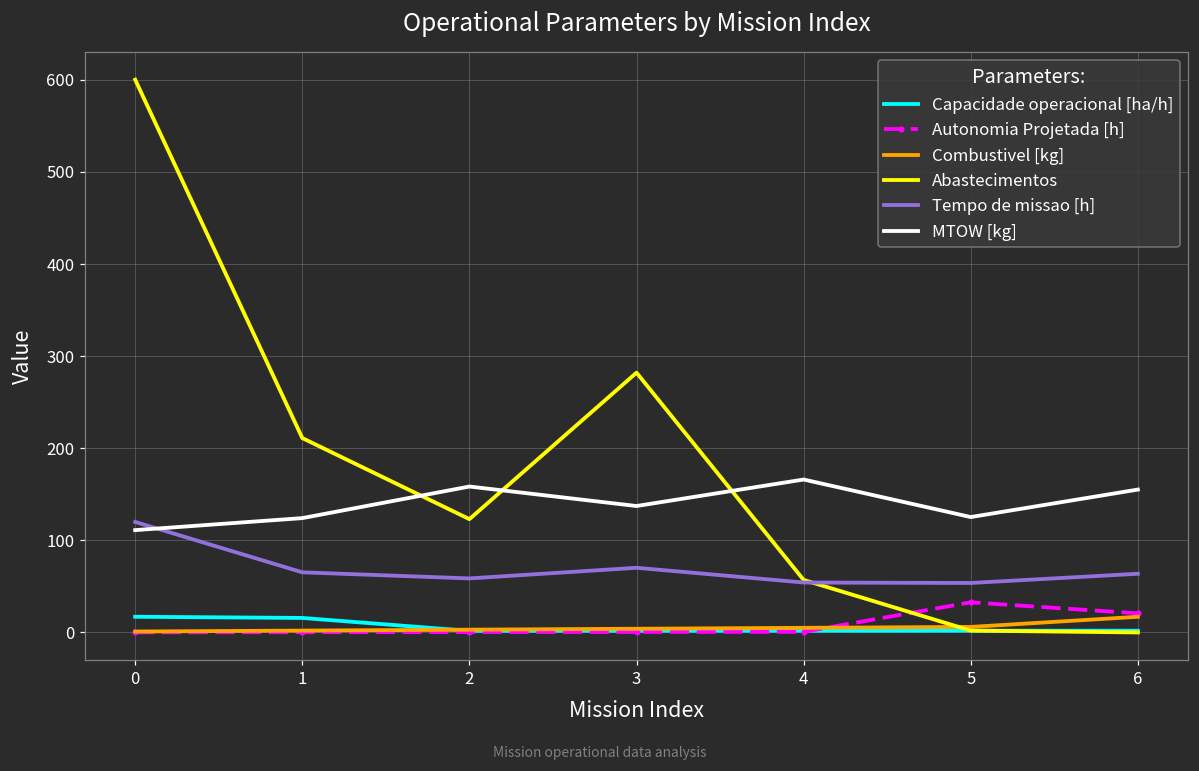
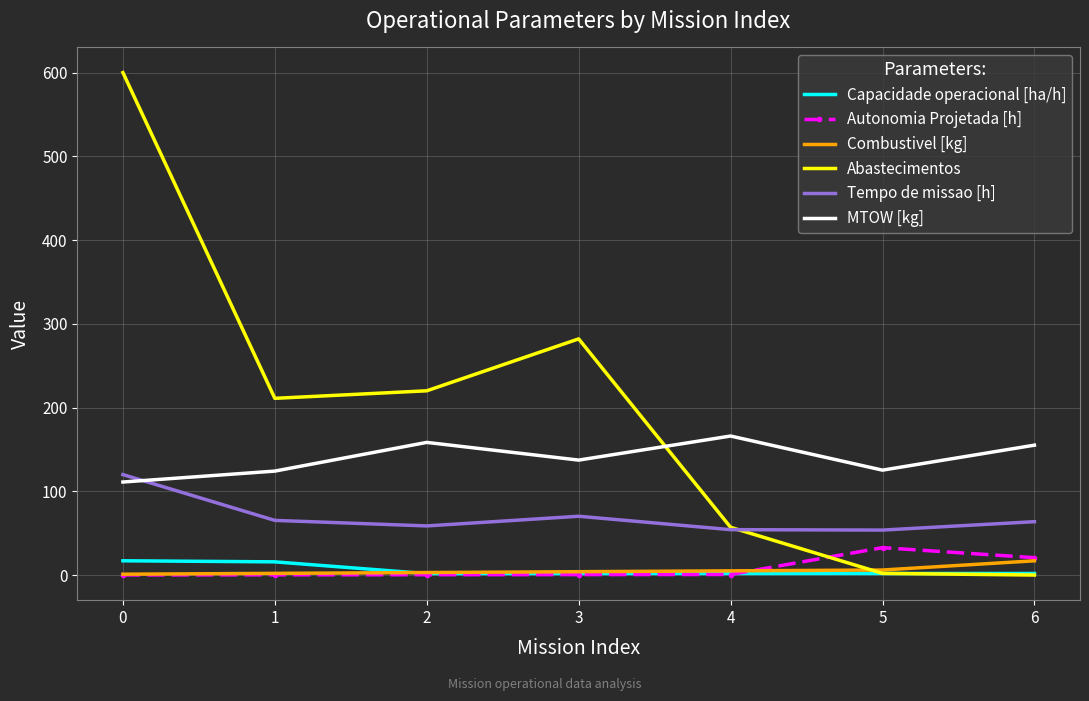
Abastecimentos, 2: 120 -> 220
